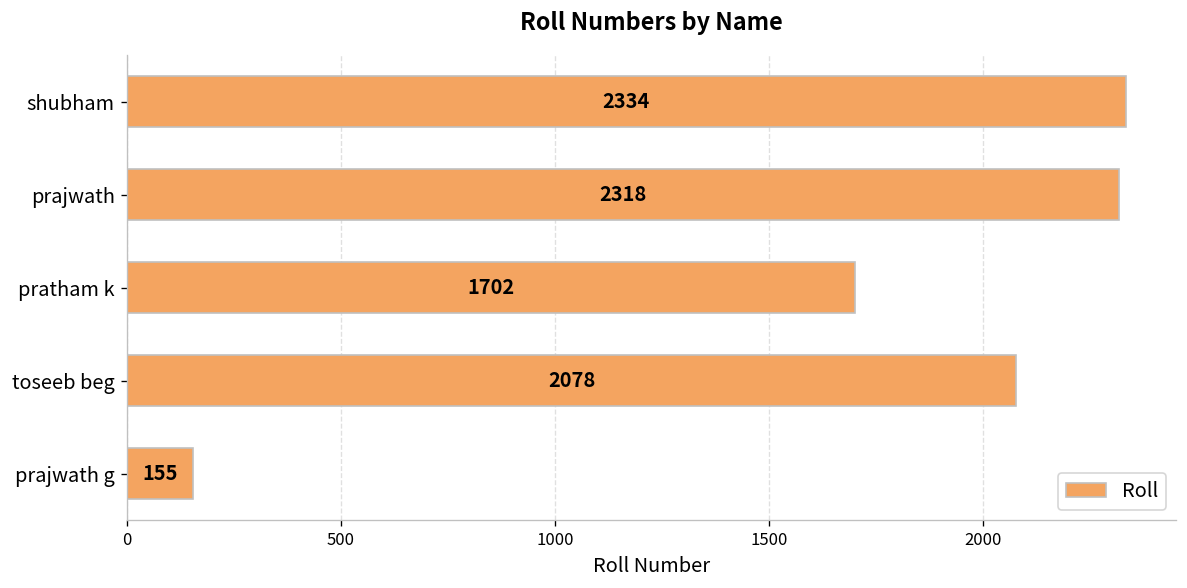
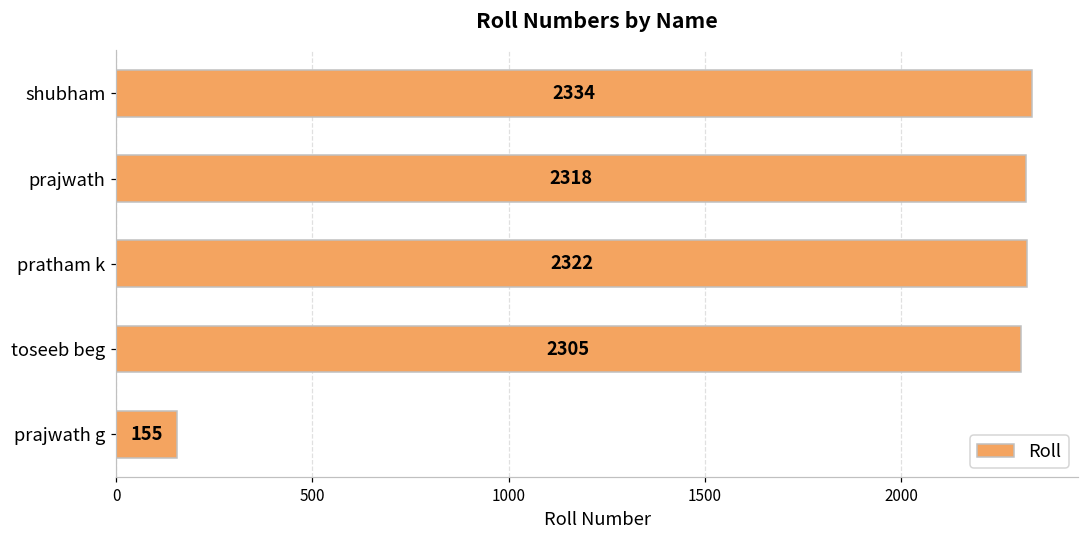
pratham k: 1702 -> 2322
toseeb beg: 2078 -> 2305
